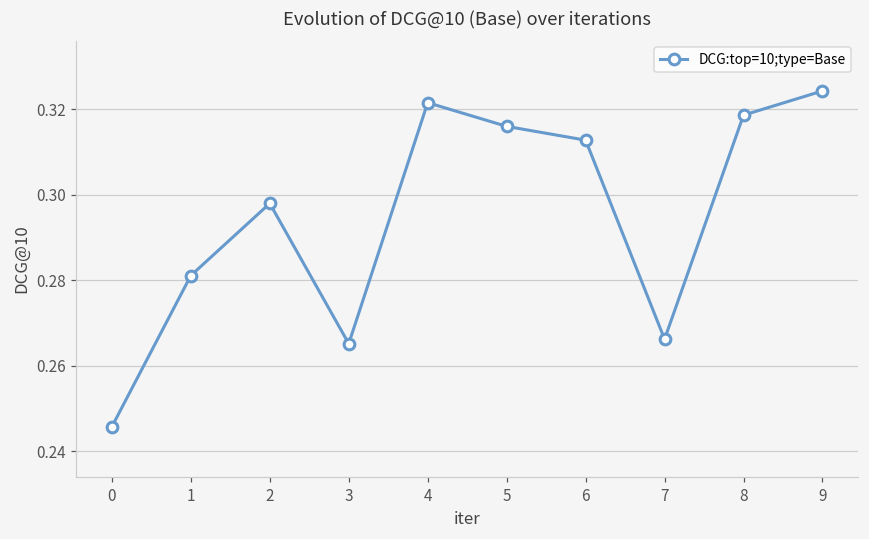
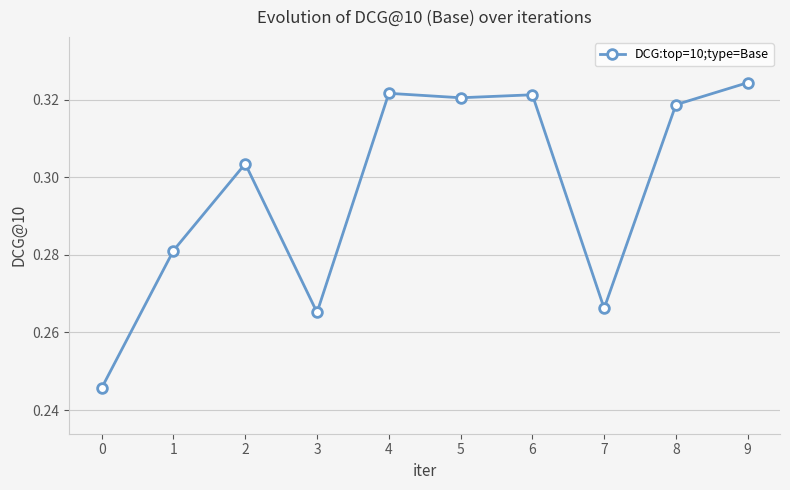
2: 0.298 -> 0.303
5: 0.316 -> 0.320
6: 0.313 -> 0.321
